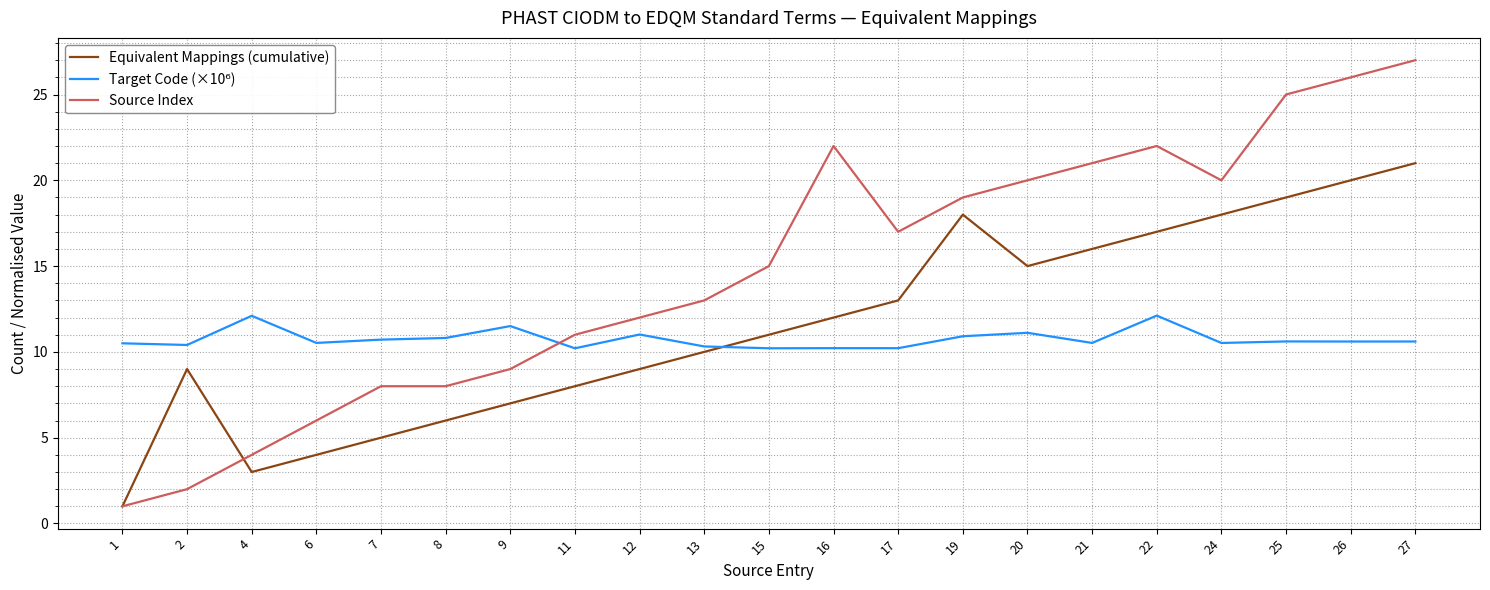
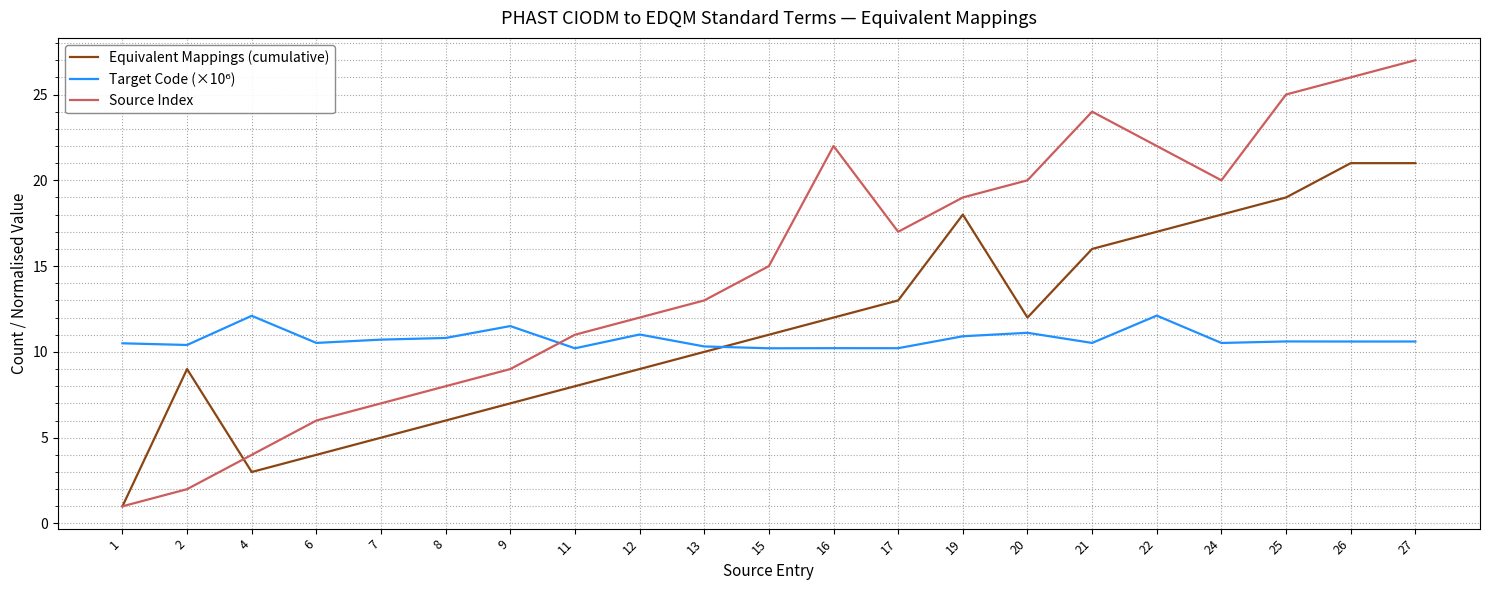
Source Index, 7: 8 -> 7
Equivalent Mappings (cumulative), 20: 15 -> 12
Source Index, 21: 21 -> 24
Equivalent Mappings (cumulative), 26: 20 -> 21
